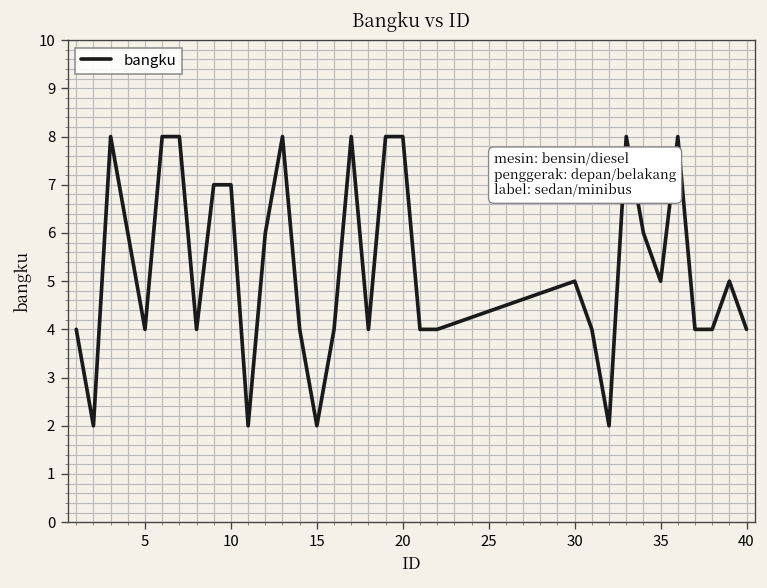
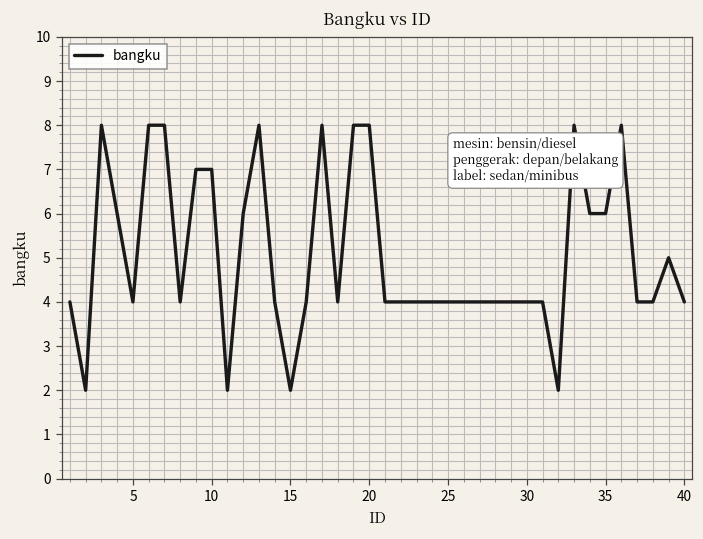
30: 5 -> 4
35: 5 -> 6
